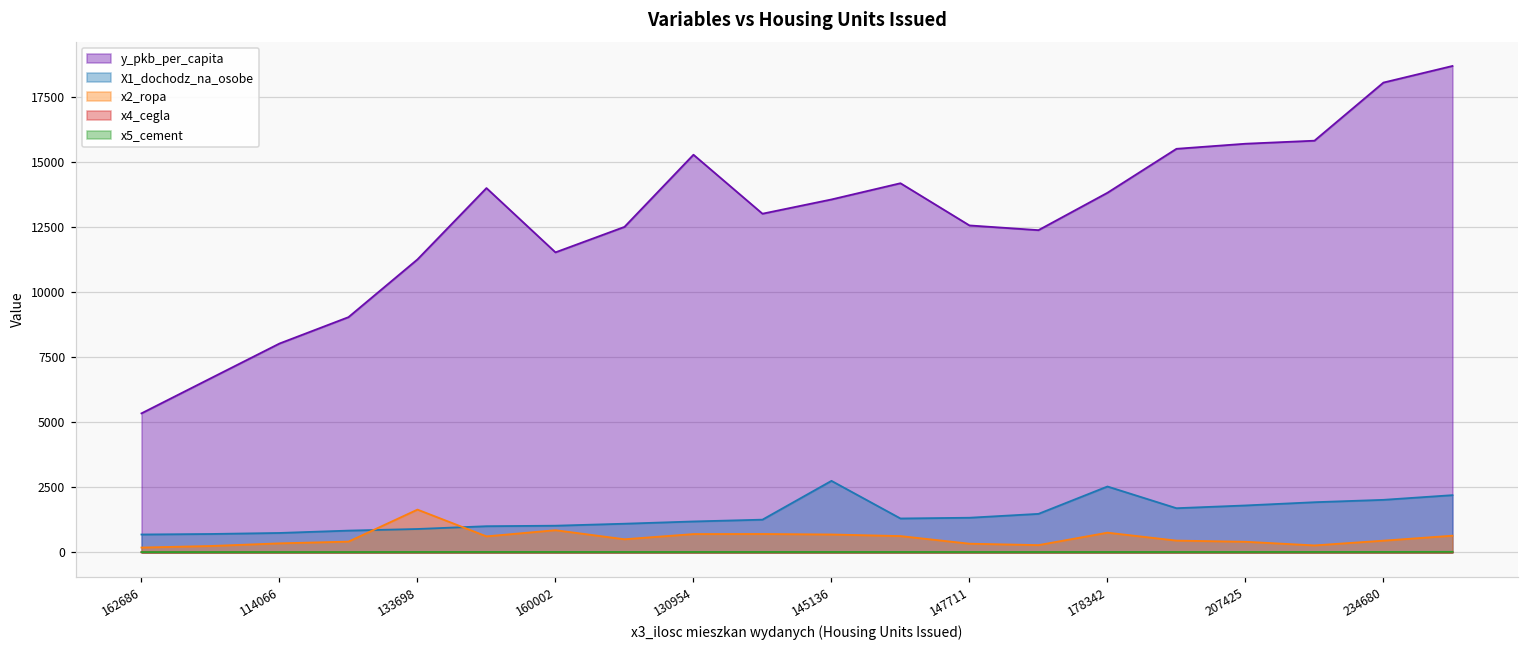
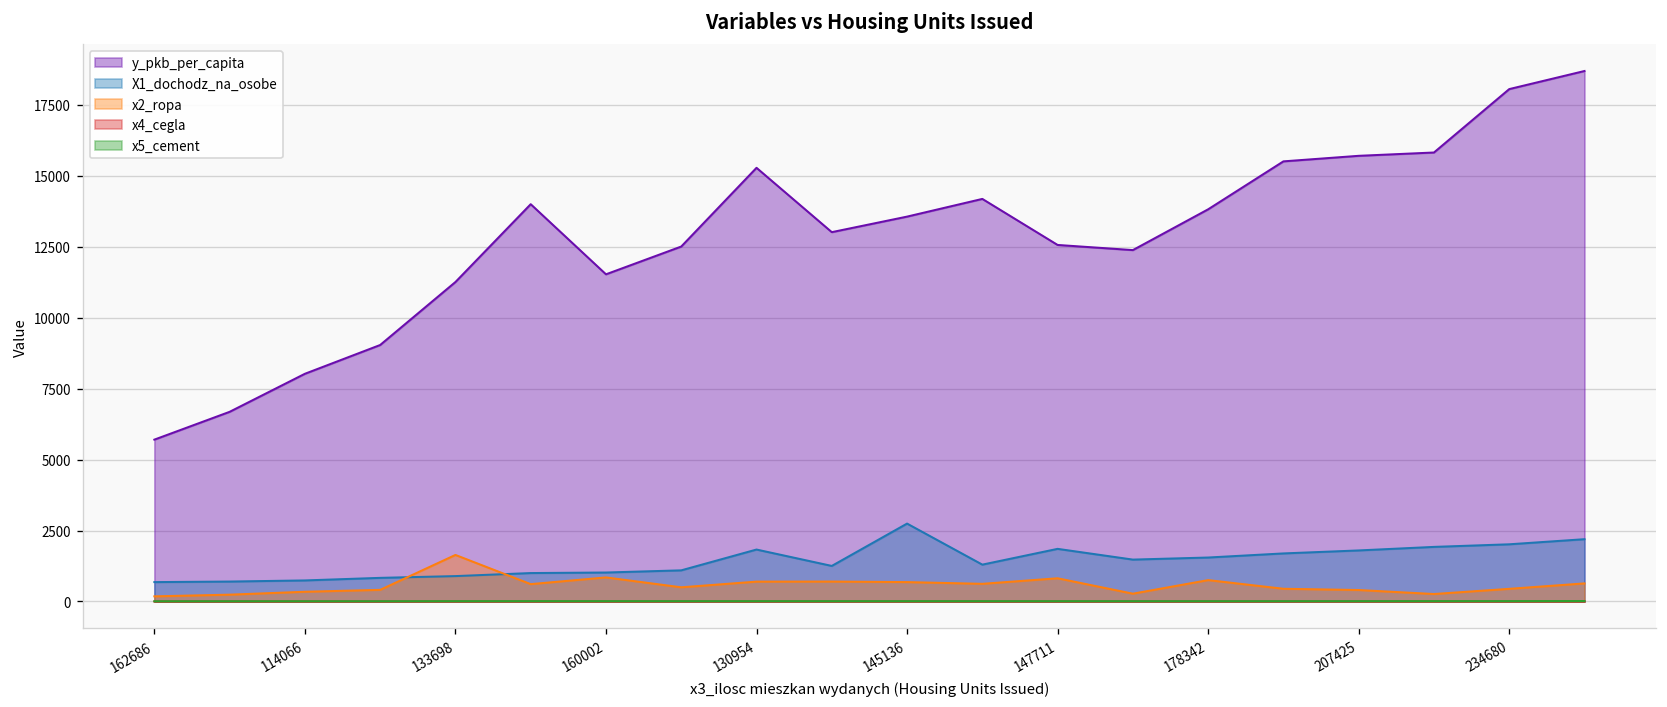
y_pkb_per_capita, 162686: 5300 -> 5700
X1_dochodz_na_osobe, 130954: 1200 -> 1800
X1_dochodz_na_osobe, 147711: 1300 -> 1900
x2_ropa, 147711: 300 -> 800
X1_dochodz_na_osobe, 178342: 2500 -> 1500
